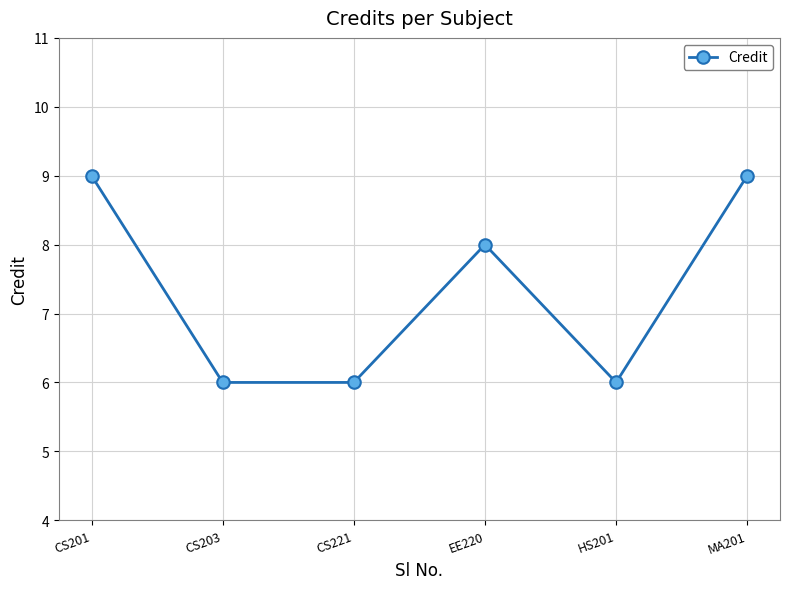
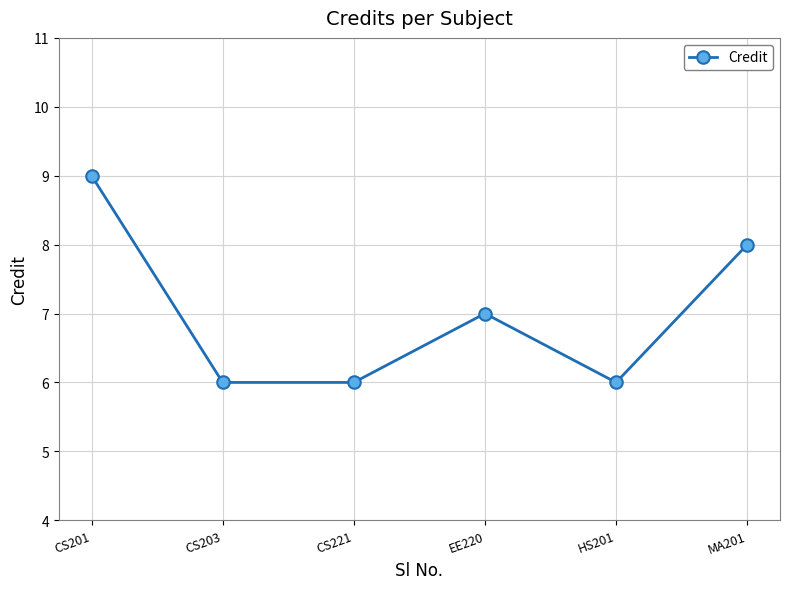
EE220: 8 -> 7
MA201: 9 -> 8
